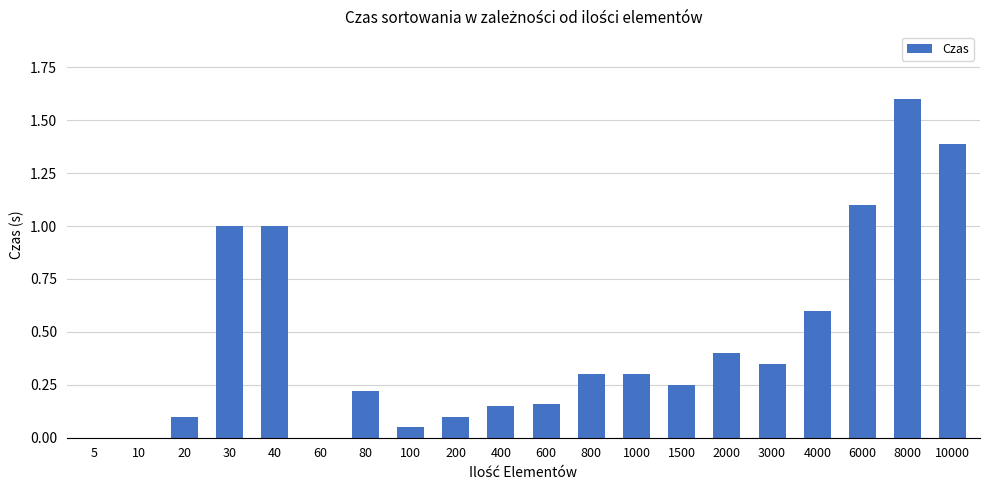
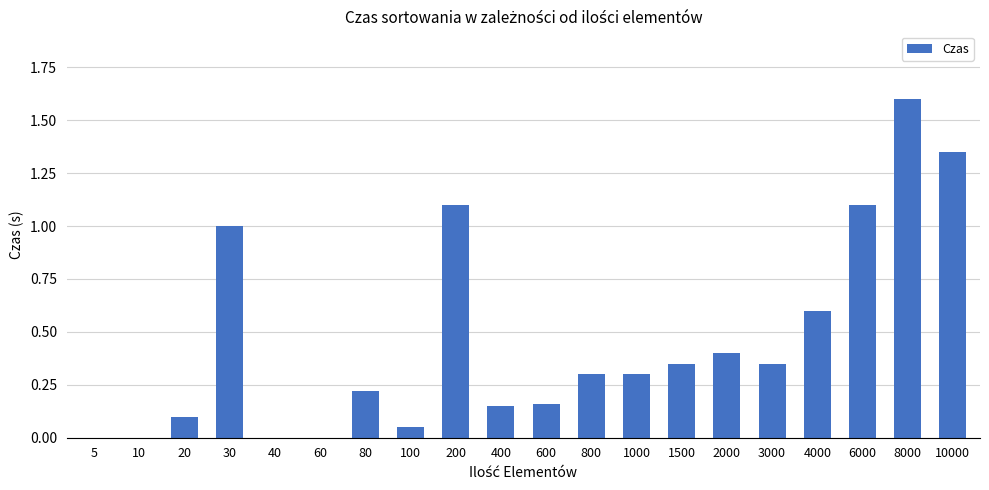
40: 1 -> 0
200: 0.1 -> 1.1
1500: 0.25 -> 0.35
10000: 1.39 -> 1.35
